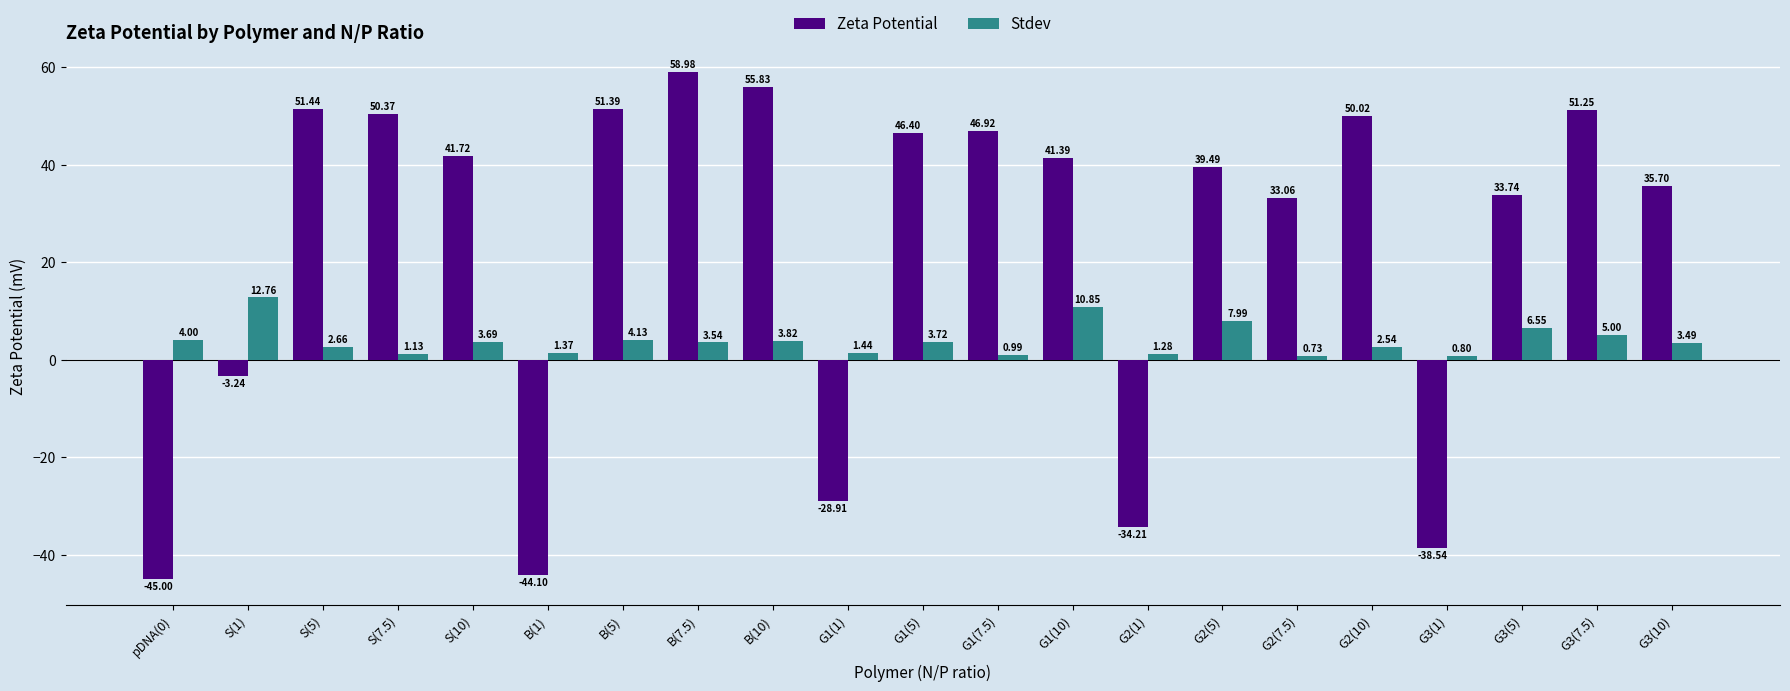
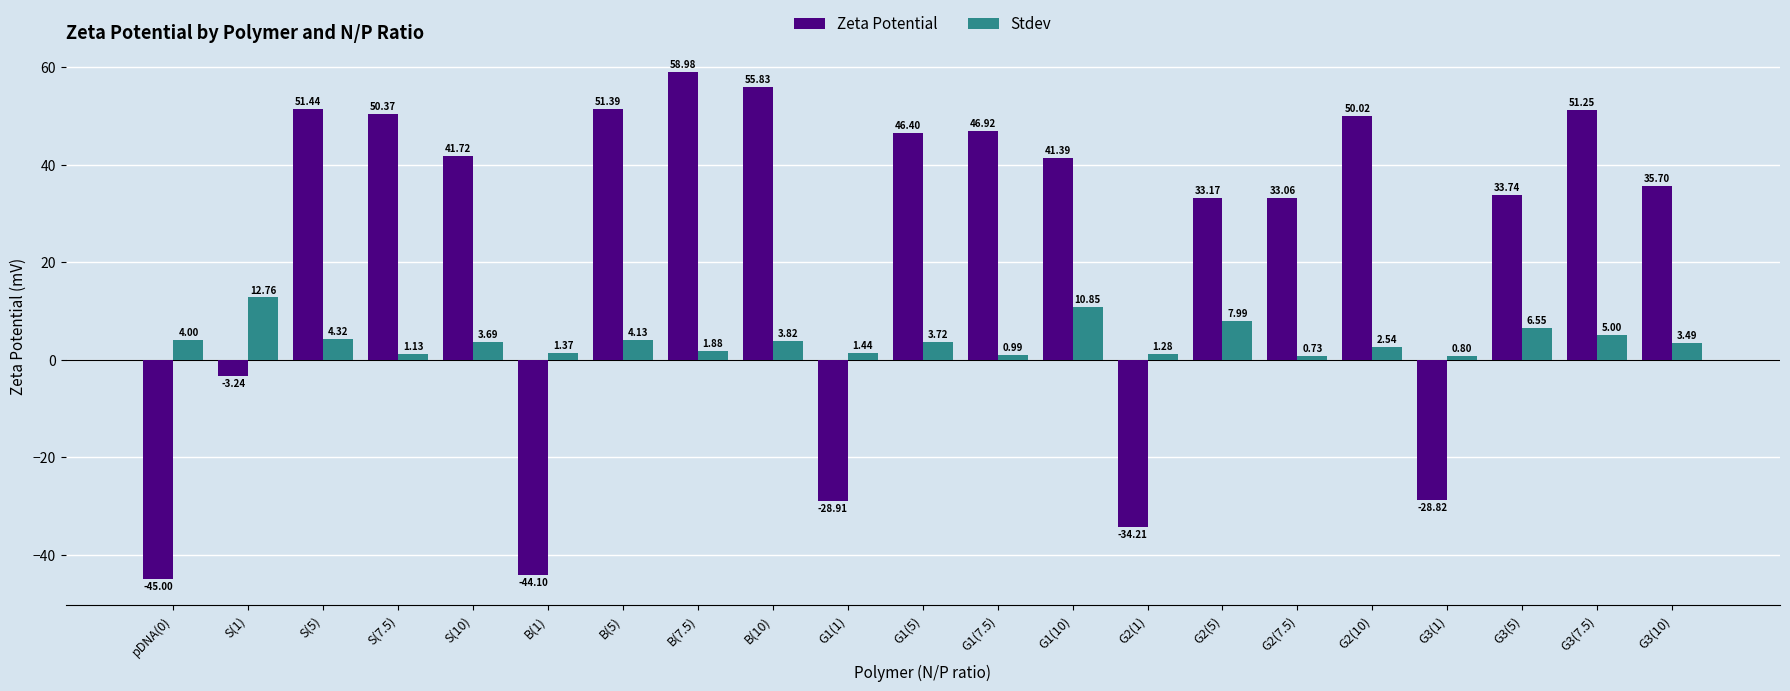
Stdev, S(5): 2.66 -> 4.32
Stdev, B(7.5): 3.54 -> 1.88
Zeta Potential, G2(5): 39.49 -> 33.17
Zeta Potential, G3(1): -38.54 -> -28.82
